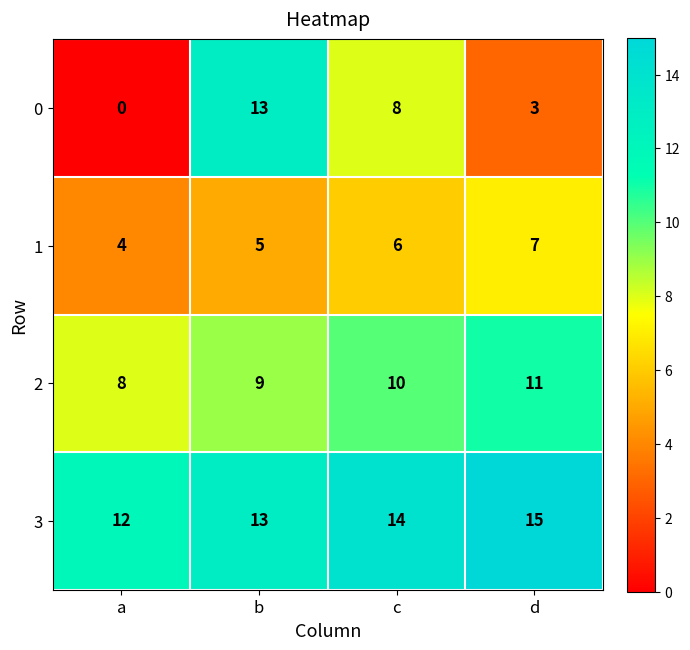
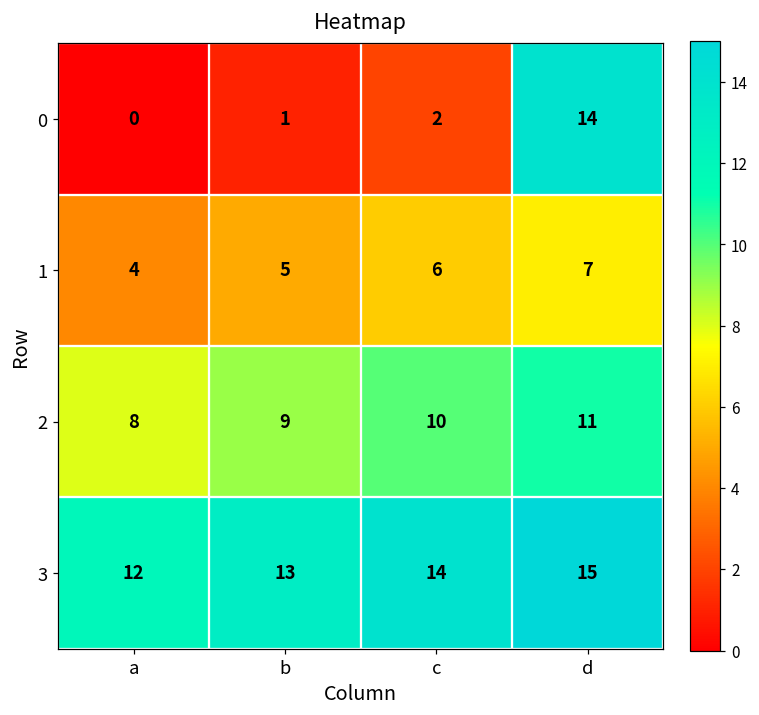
0, b: 13 -> 1
0, c: 8 -> 2
0, d: 3 -> 14
